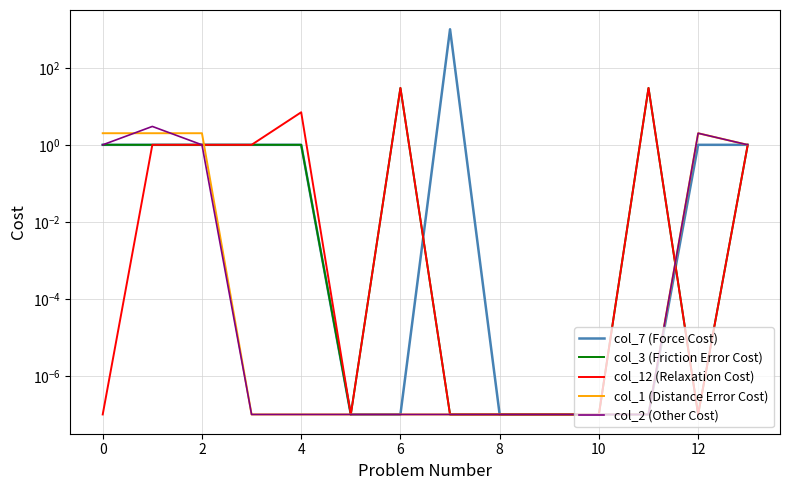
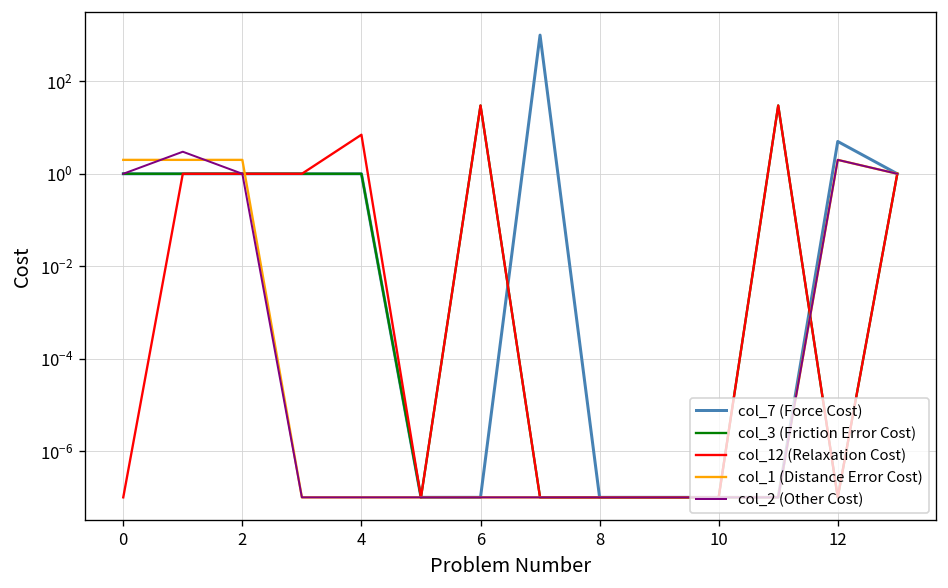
col_7 (Force Cost), 12: 1.0 -> 5
